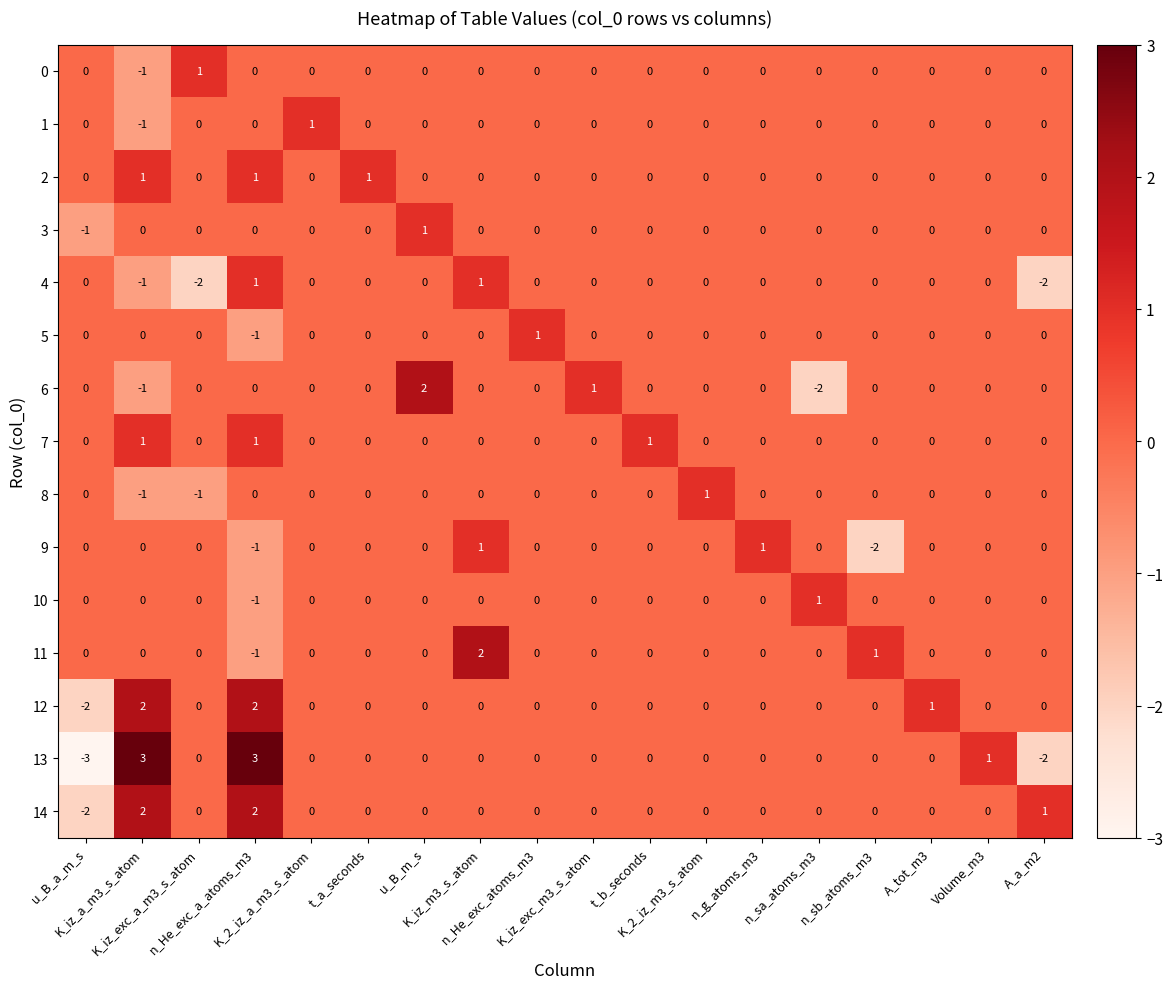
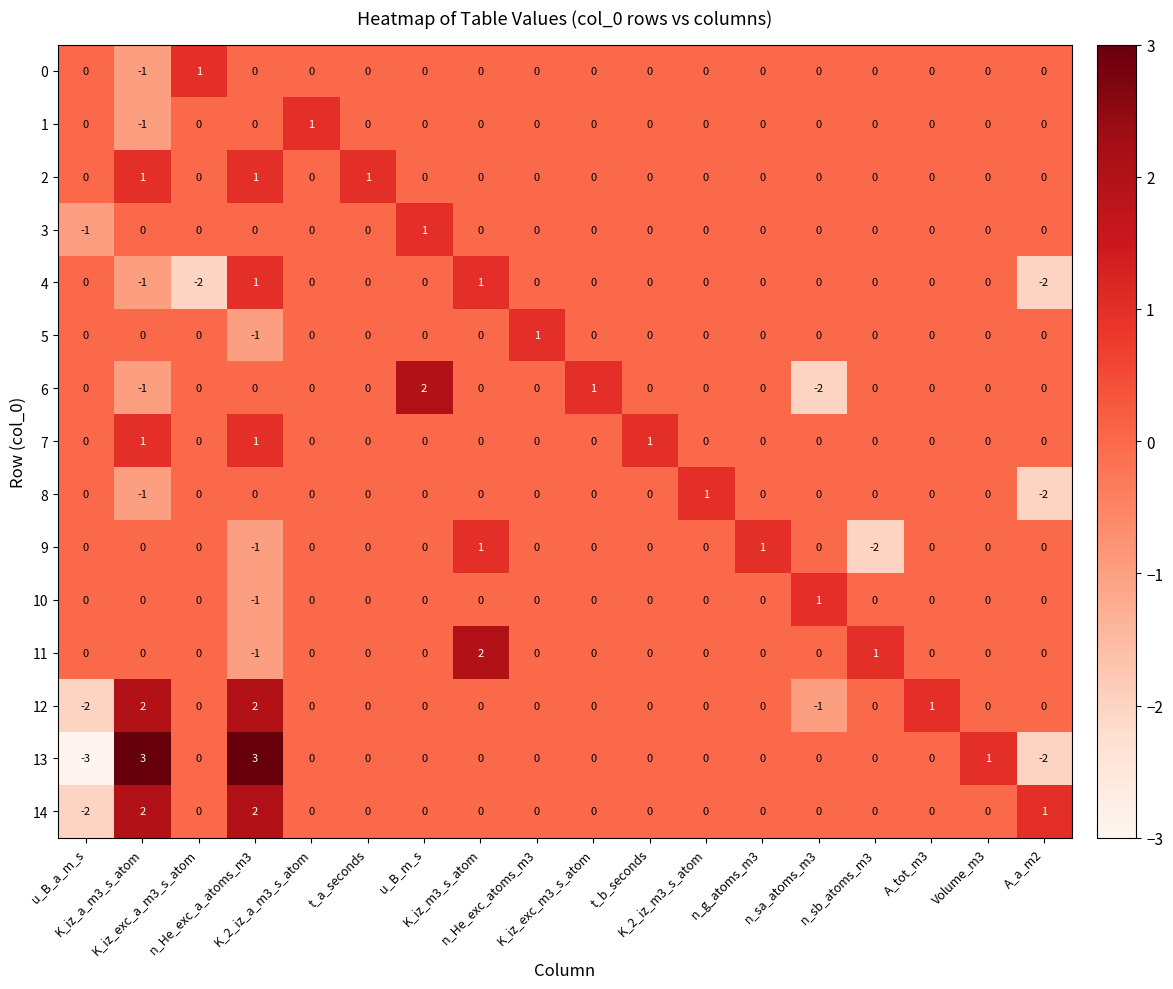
8, K_iz_exc_a_m3_s_atom: -1 -> 0
8, A_a_m2: 0 -> -2
12, n_sa_atoms_m3: 0 -> -1
